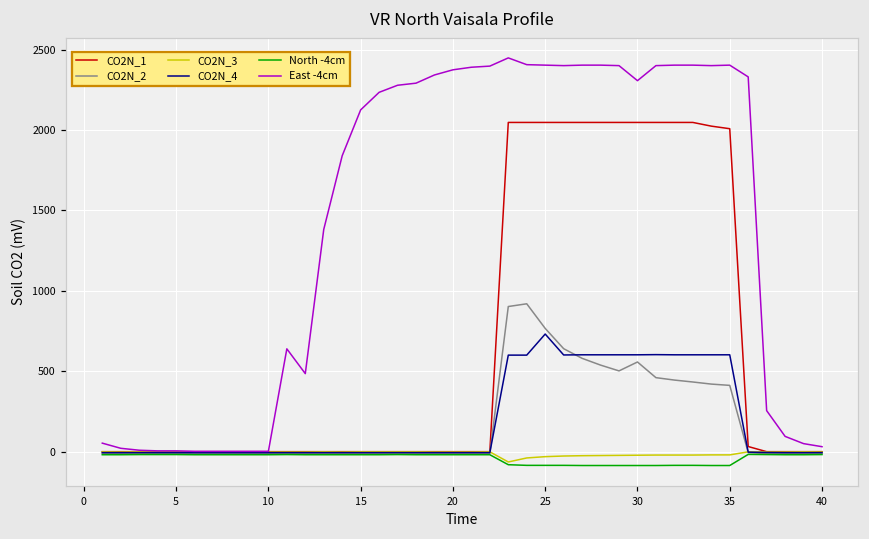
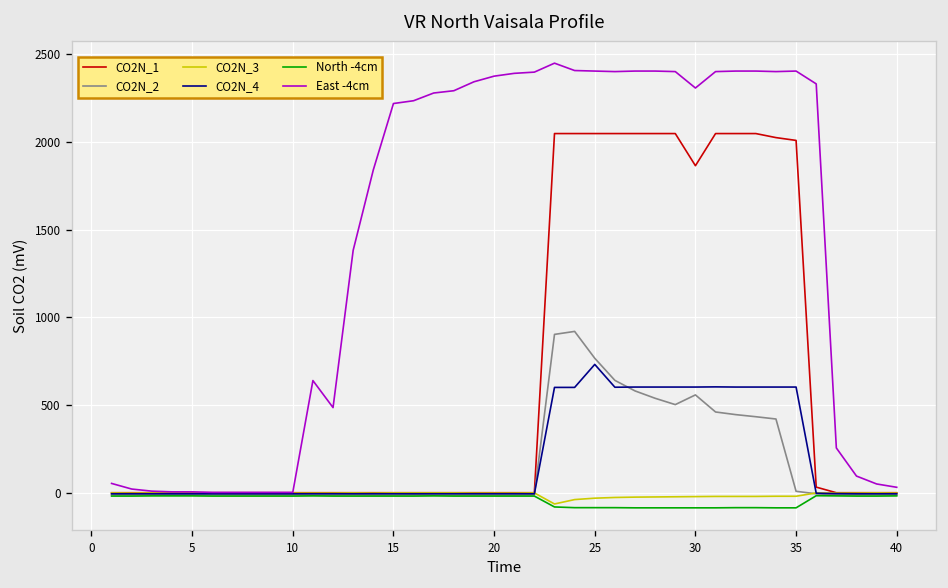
East -4cm, 15: 2130 -> 2220
CO2N_1, 30: 2050 -> 1860
CO2N_2, 35: 410 -> 10
